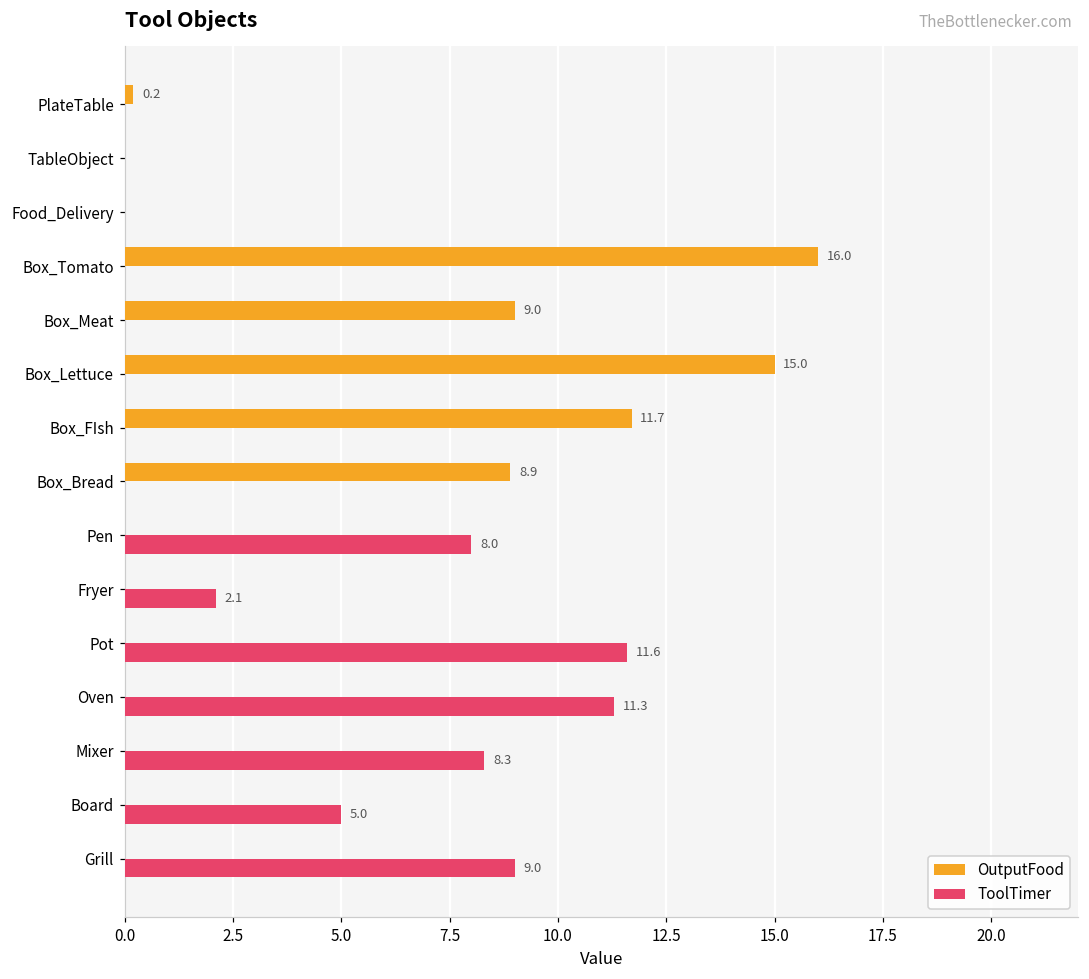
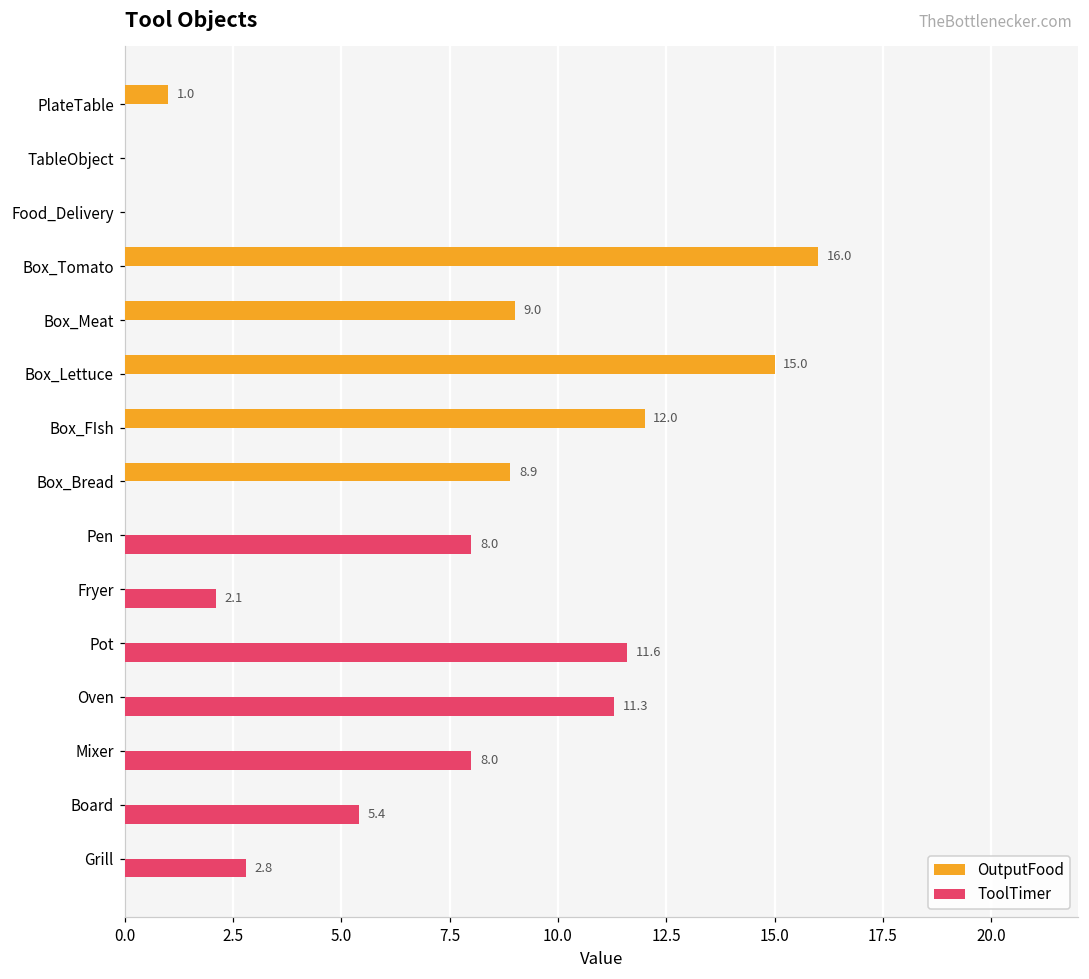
OutputFood, PlateTable: 0.2 -> 1.0
OutputFood, Box_FIsh: 11.7 -> 12.0
ToolTimer, Mixer: 8.3 -> 8.0
ToolTimer, Board: 5.0 -> 5.4
ToolTimer, Grill: 9.0 -> 2.8
